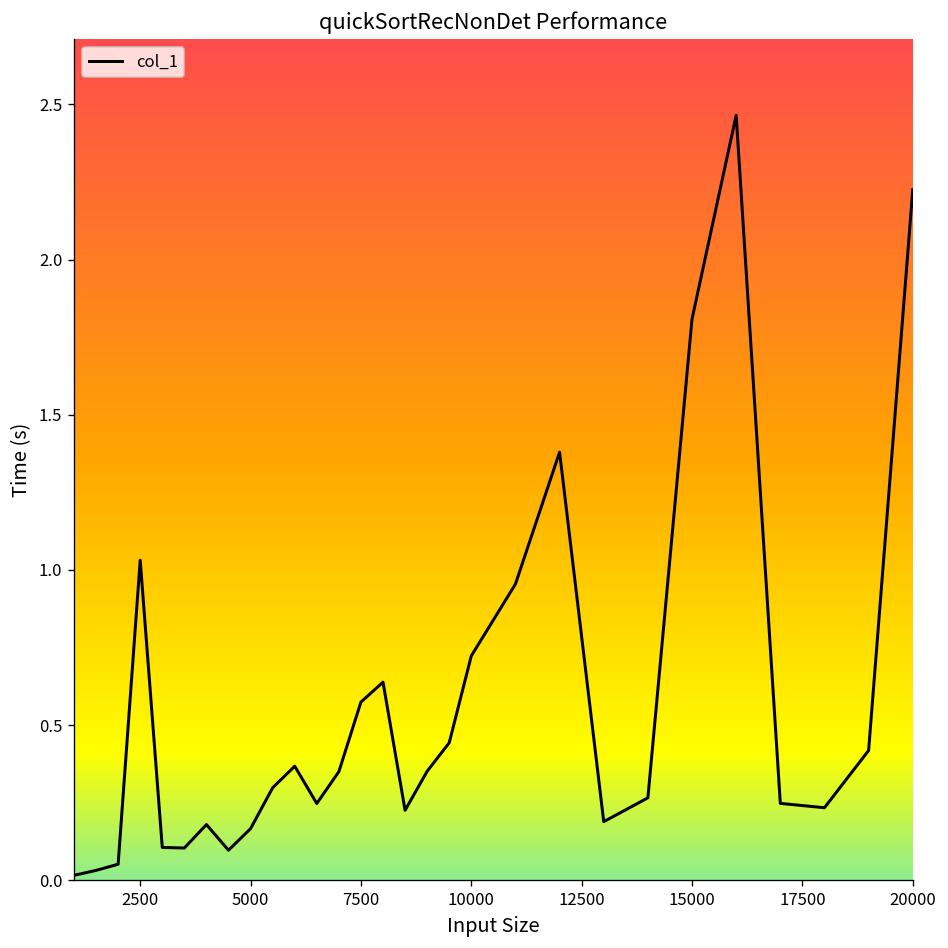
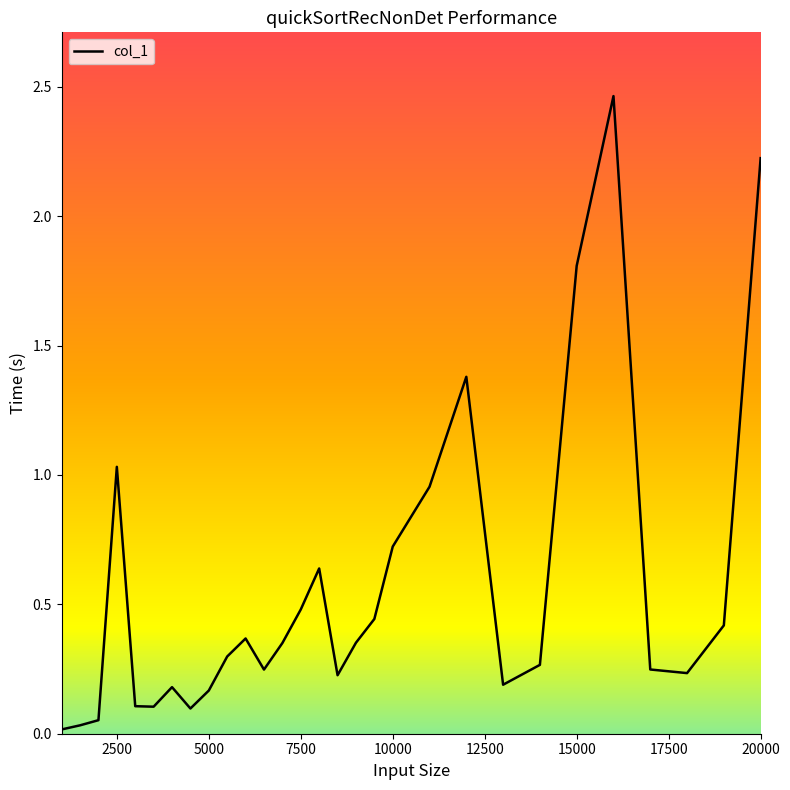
7500: 0.57 -> 0.48
